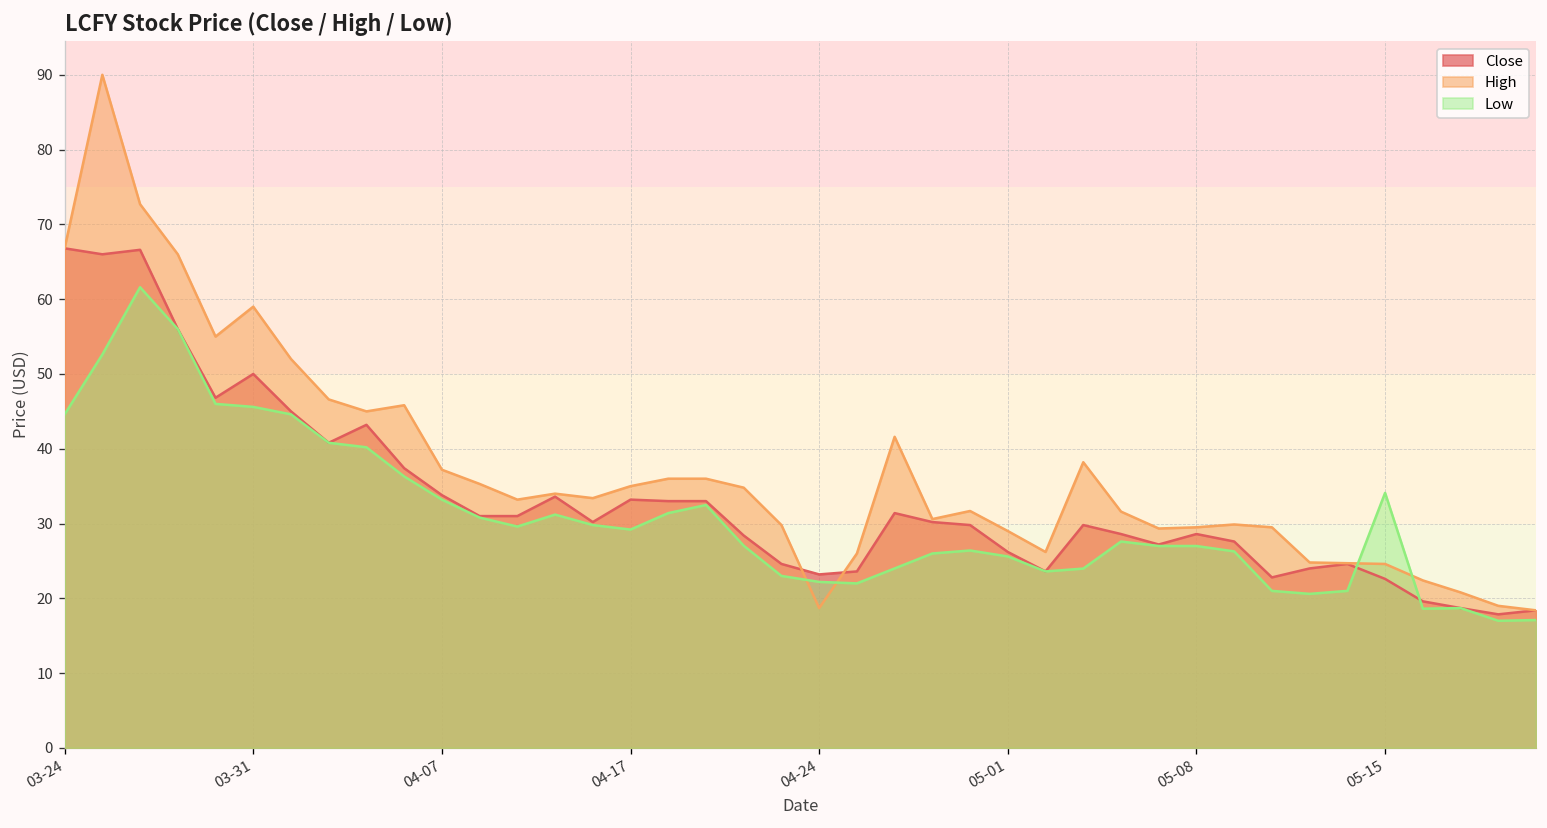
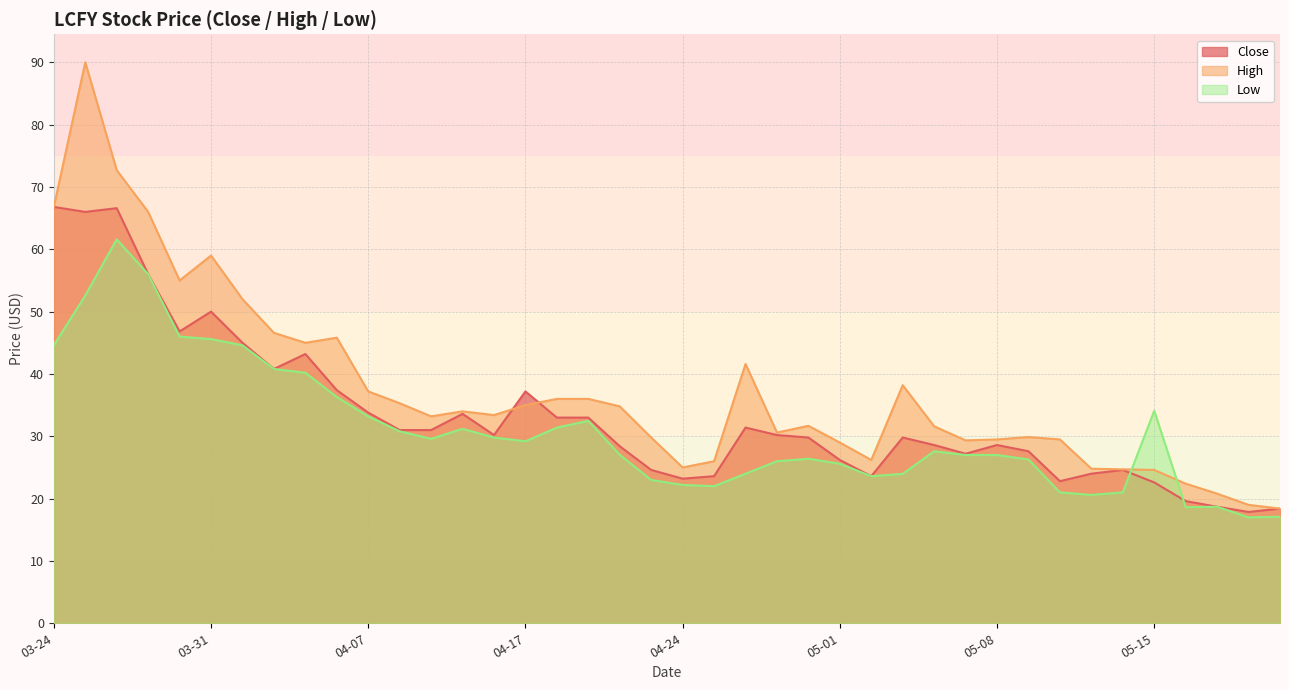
Close, 04-17: 33 -> 37
High, 04-24: 19 -> 25
